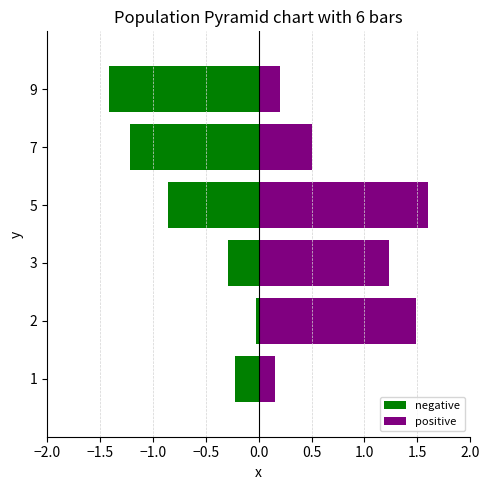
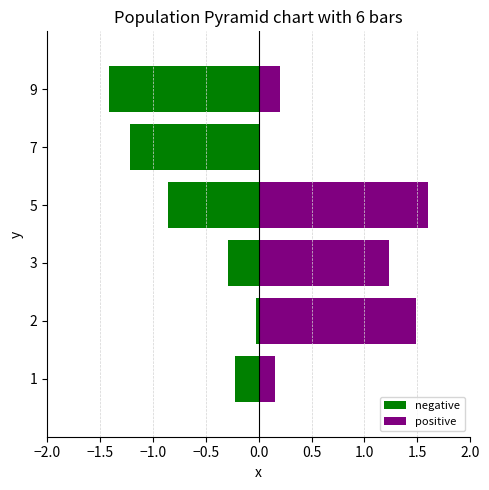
positive, 7: 0.5 -> 0.0
